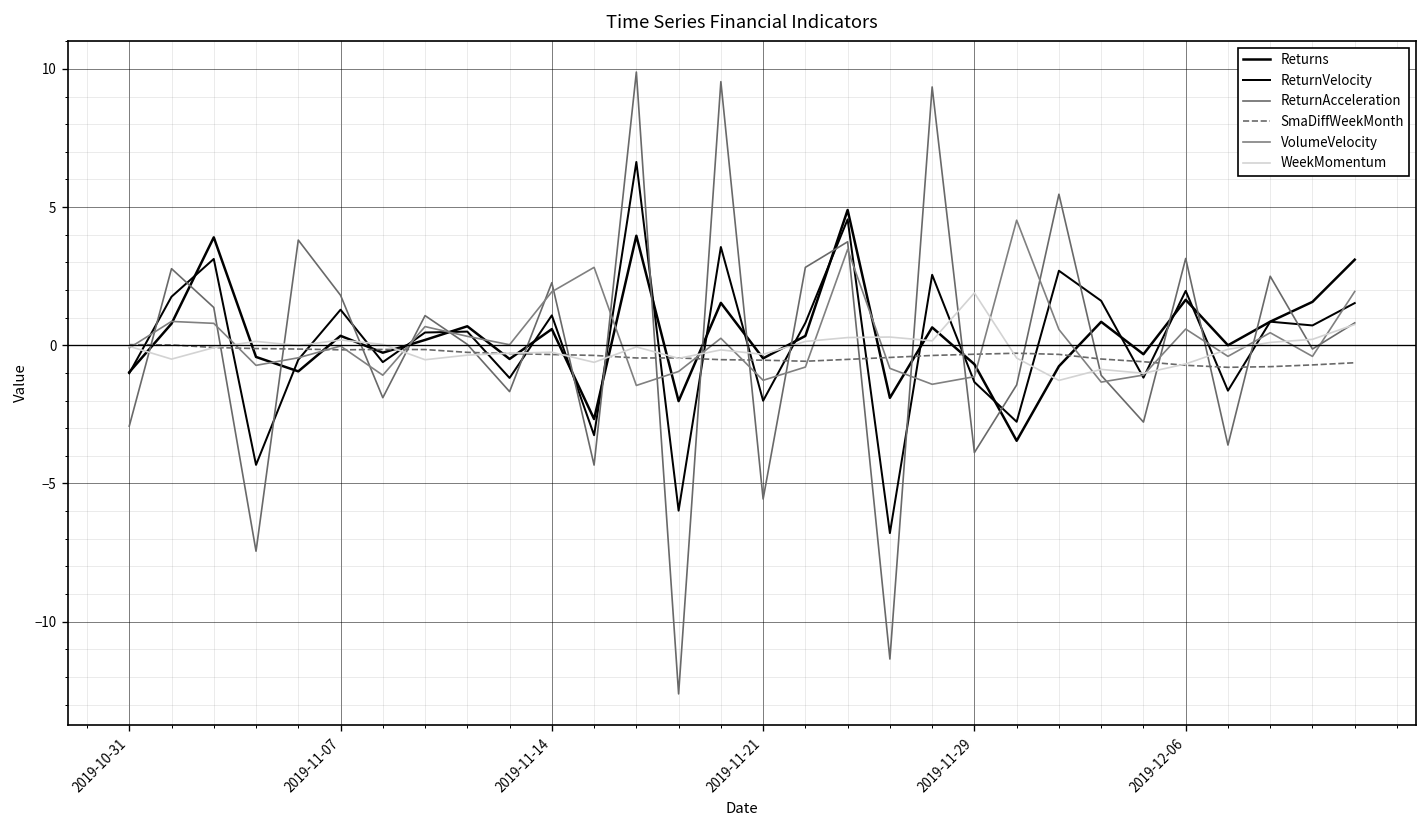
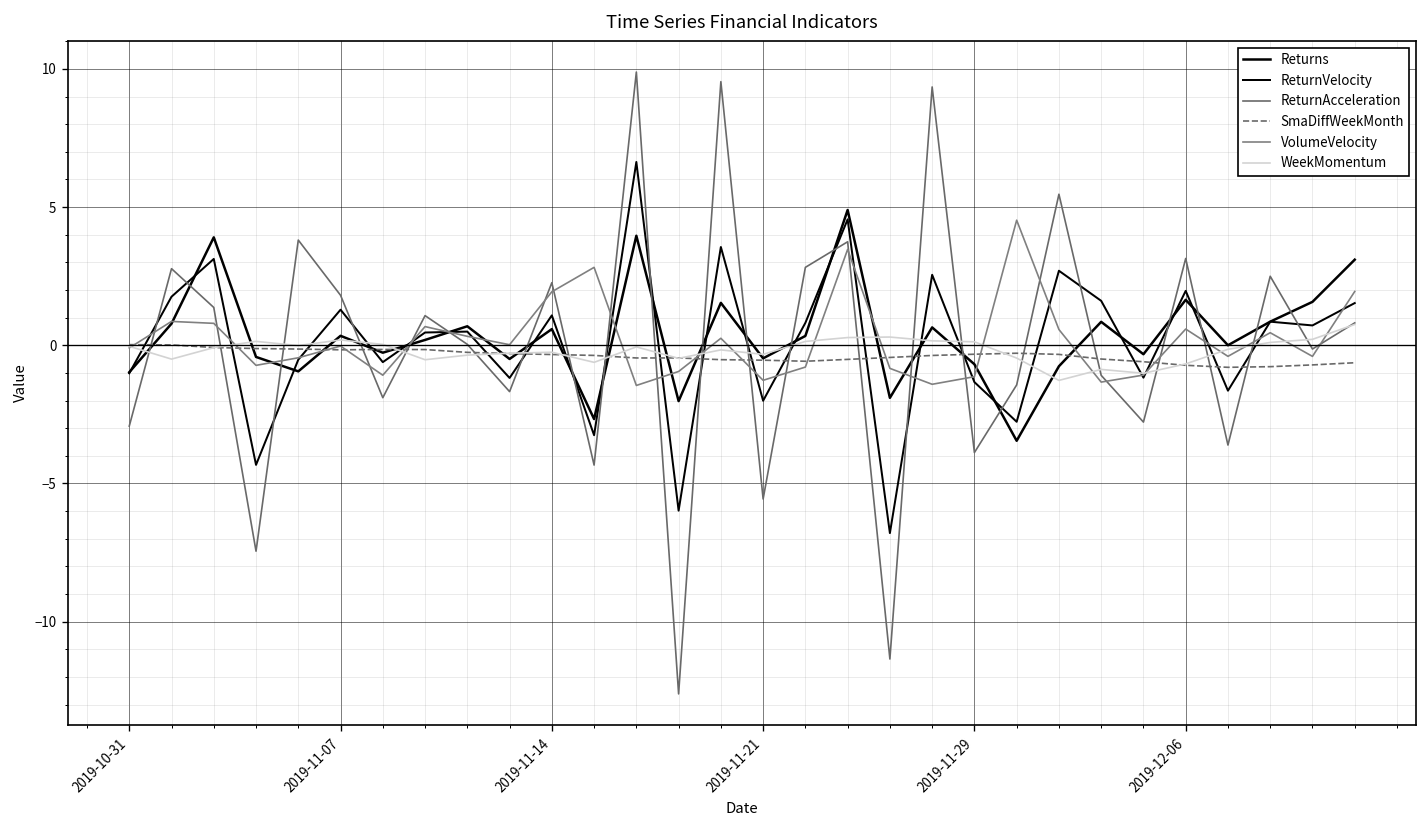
WeekMomentum, 2019-11-29: 1.9 -> 0.1
